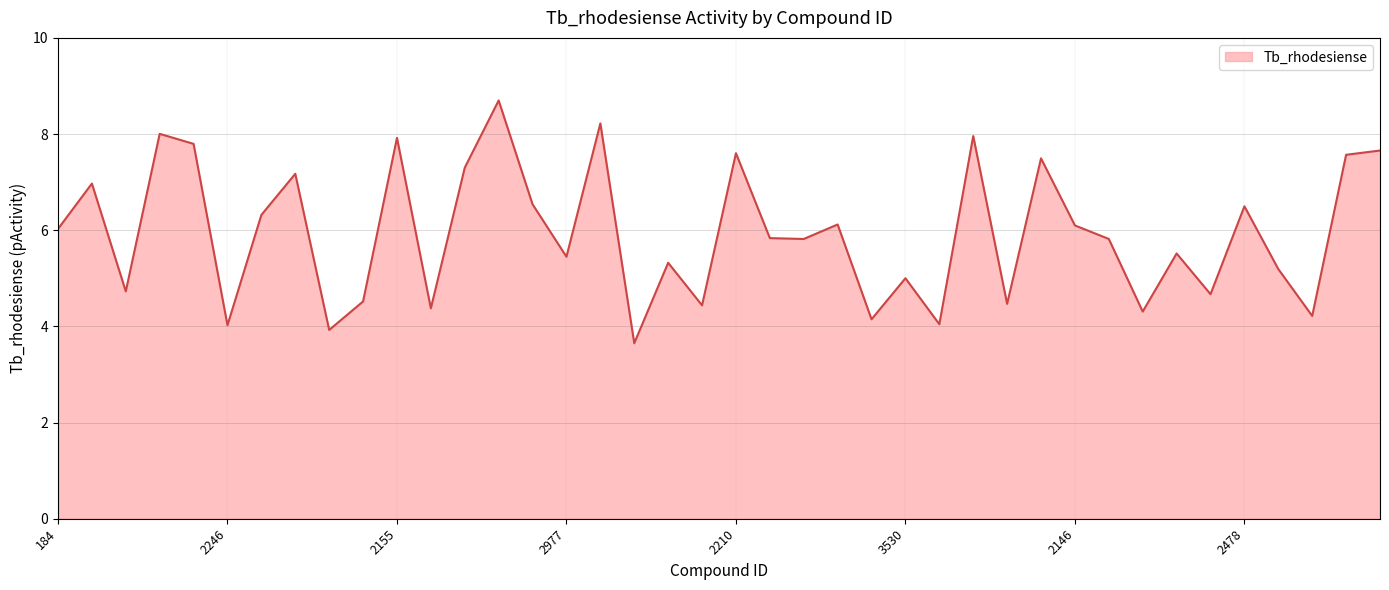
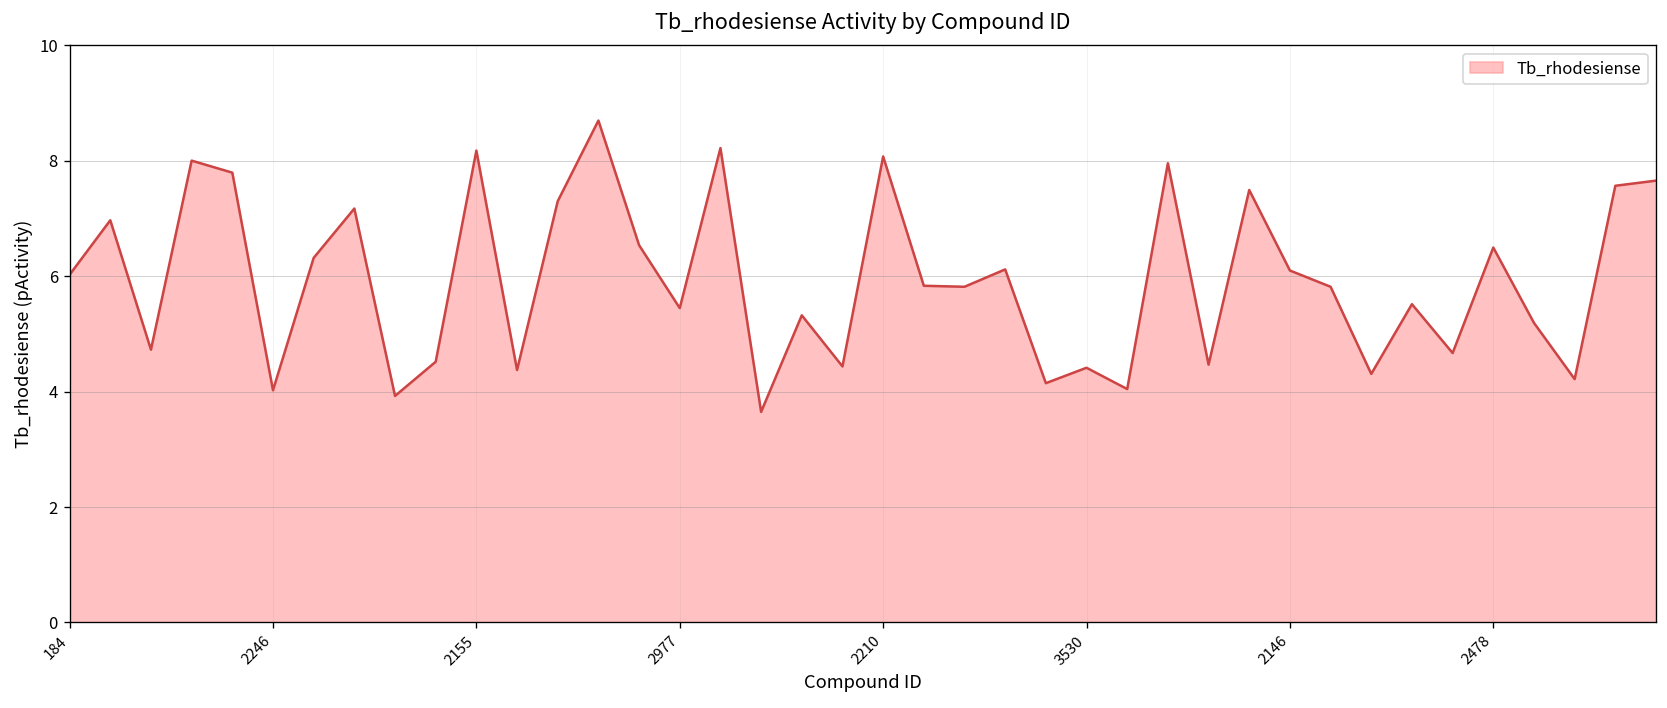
2155: 7.9 -> 8.2
2210: 7.6 -> 8.1
3530: 5.0 -> 4.4
